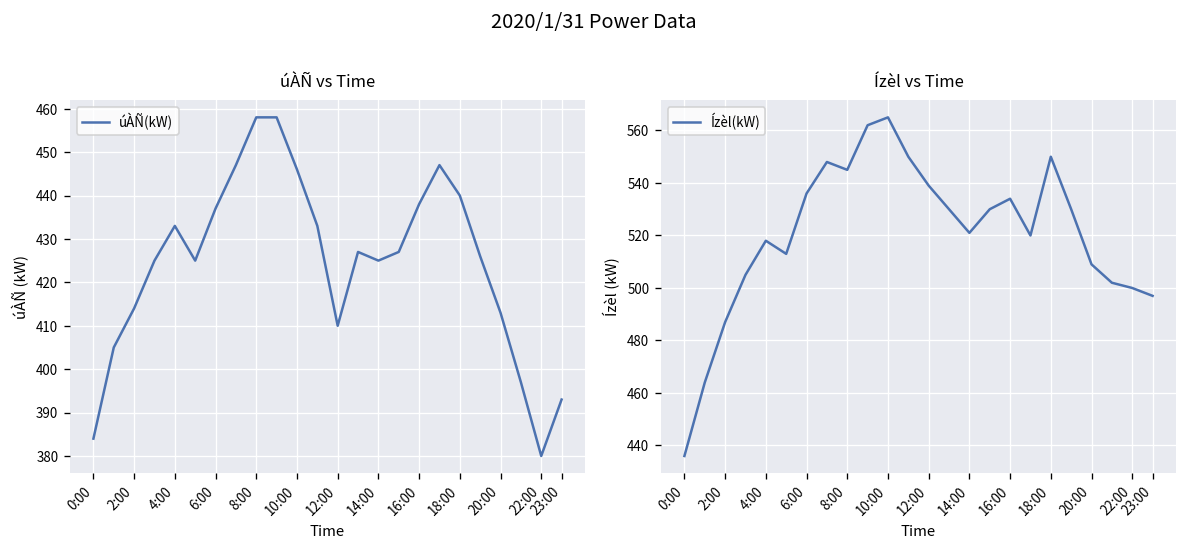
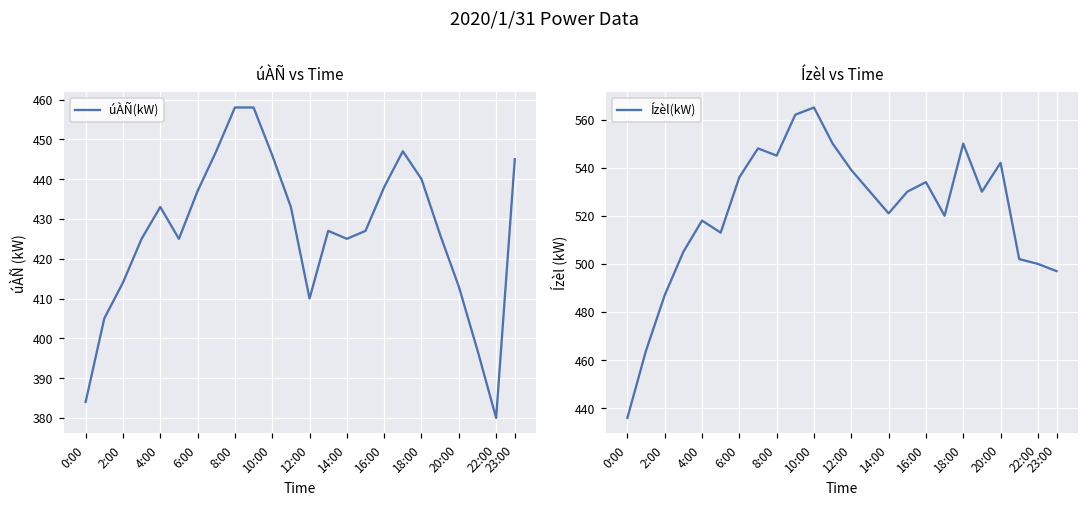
úÀÑ vs Time, 23:00: 393 -> 445
Ízèl vs Time, 20:00: 509 -> 542
